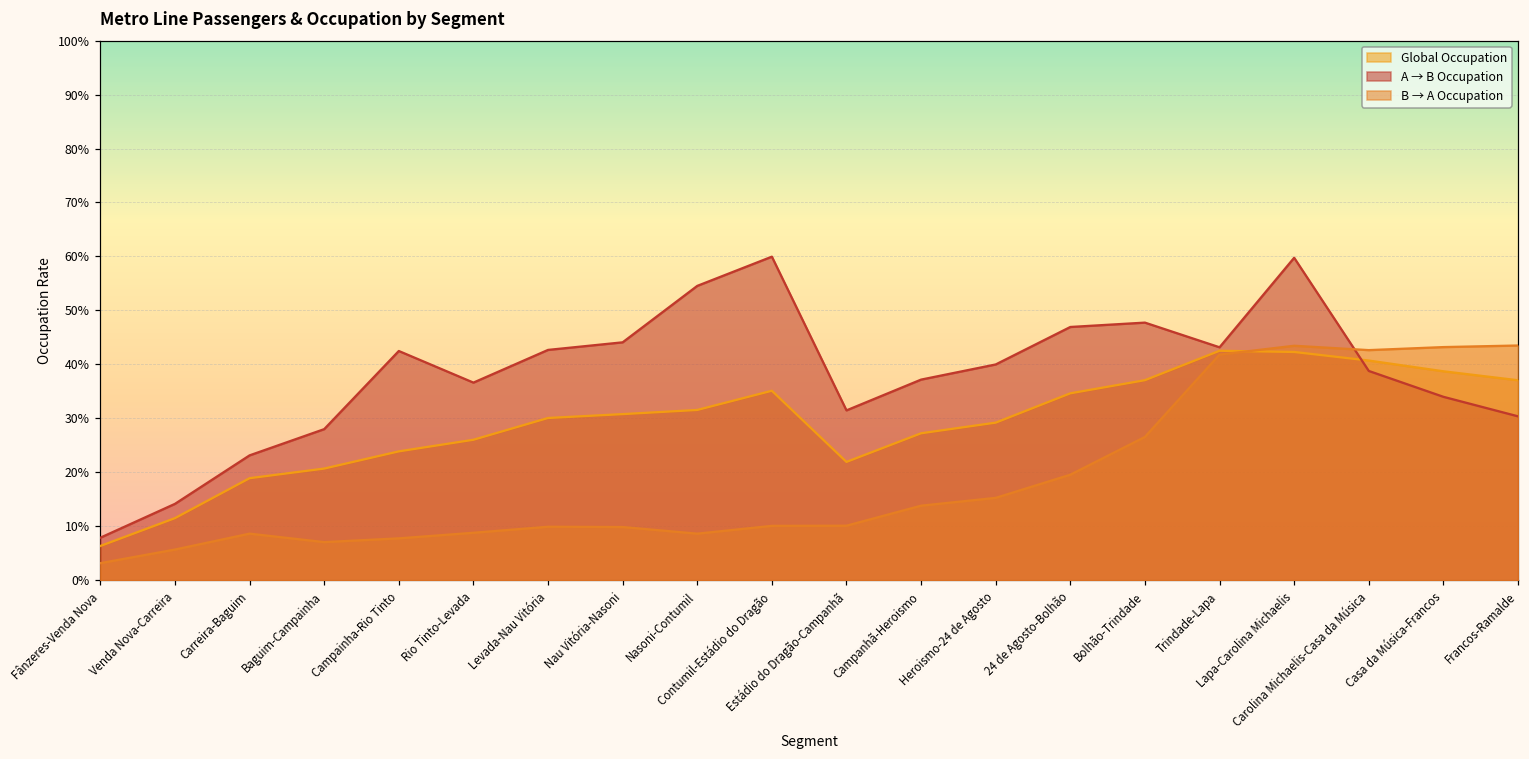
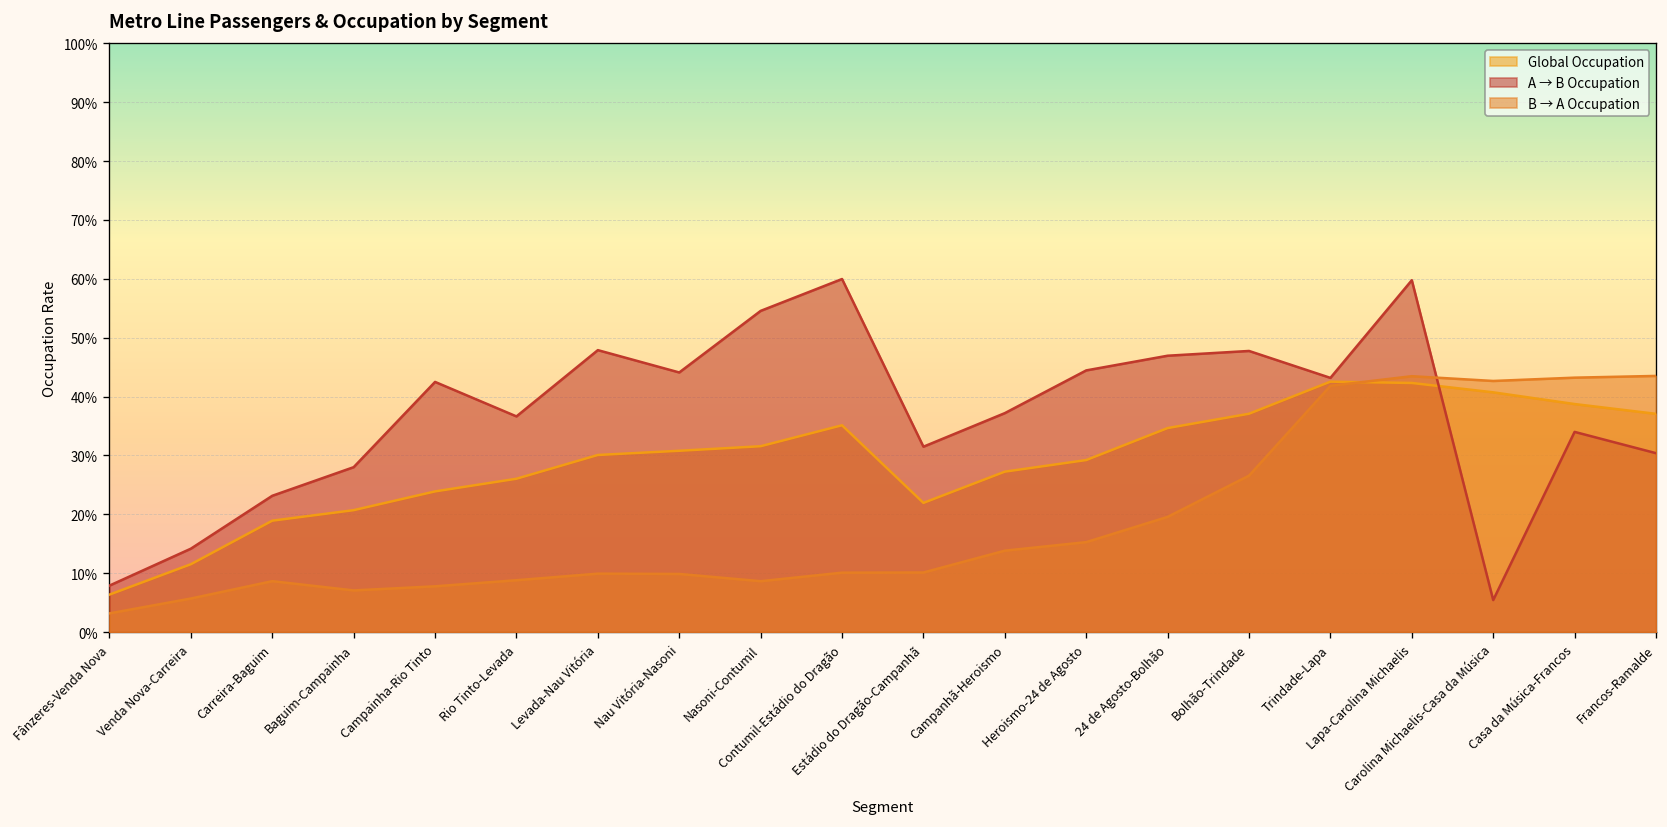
A → B Occupation, Levada-Nau Vitória: 43% -> 48%
A → B Occupation, Heroismo-24 de Agosto: 40% -> 44%
A → B Occupation, Carolina Michaelis-Casa da Música: 39% -> 5%
